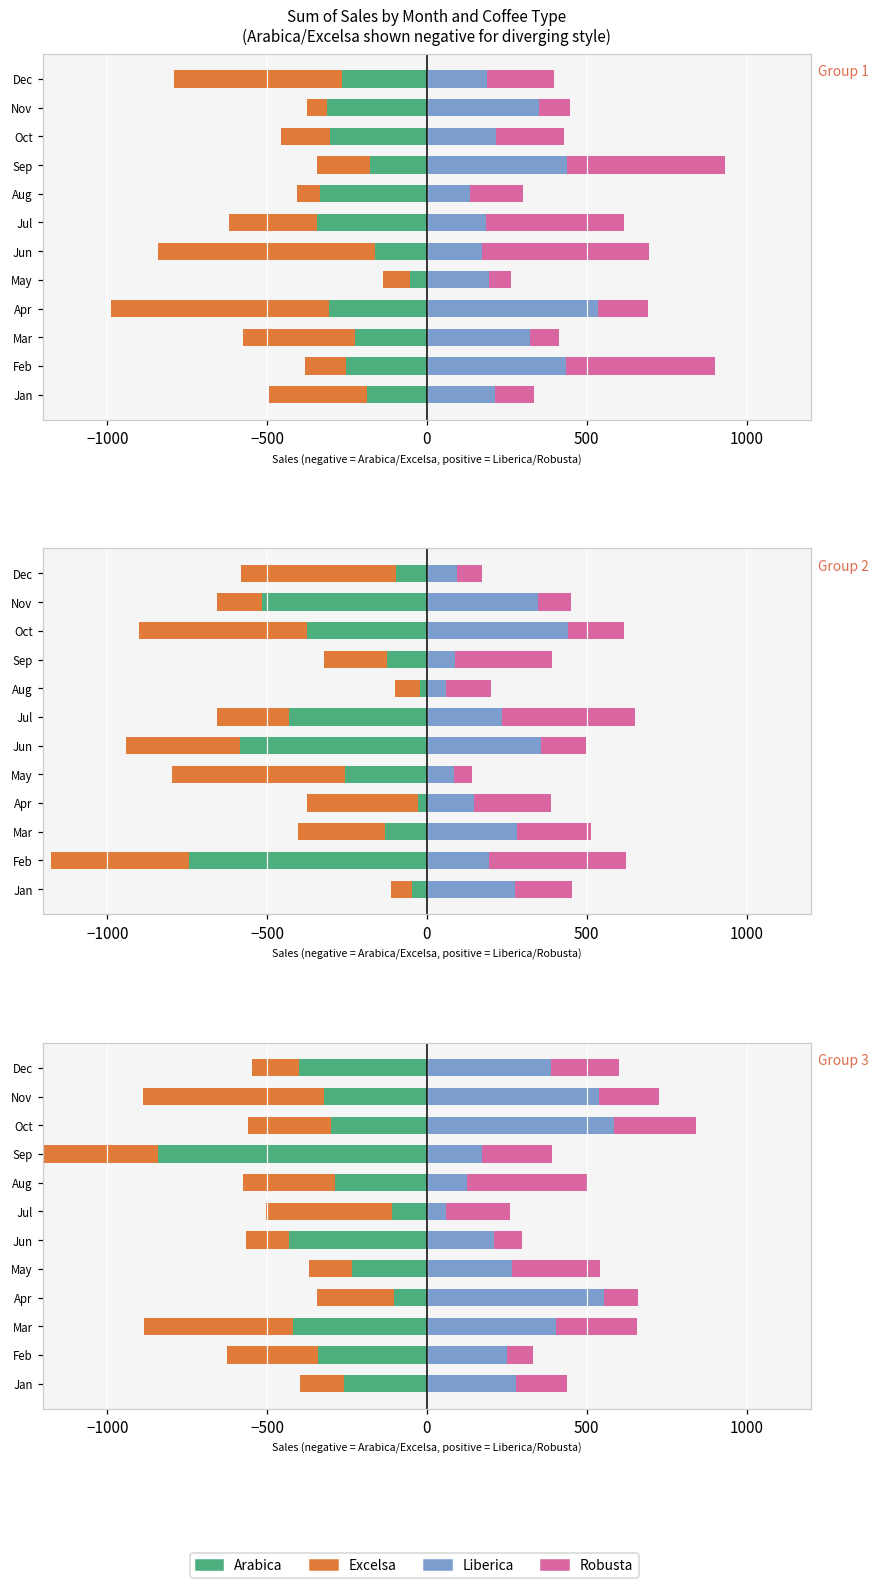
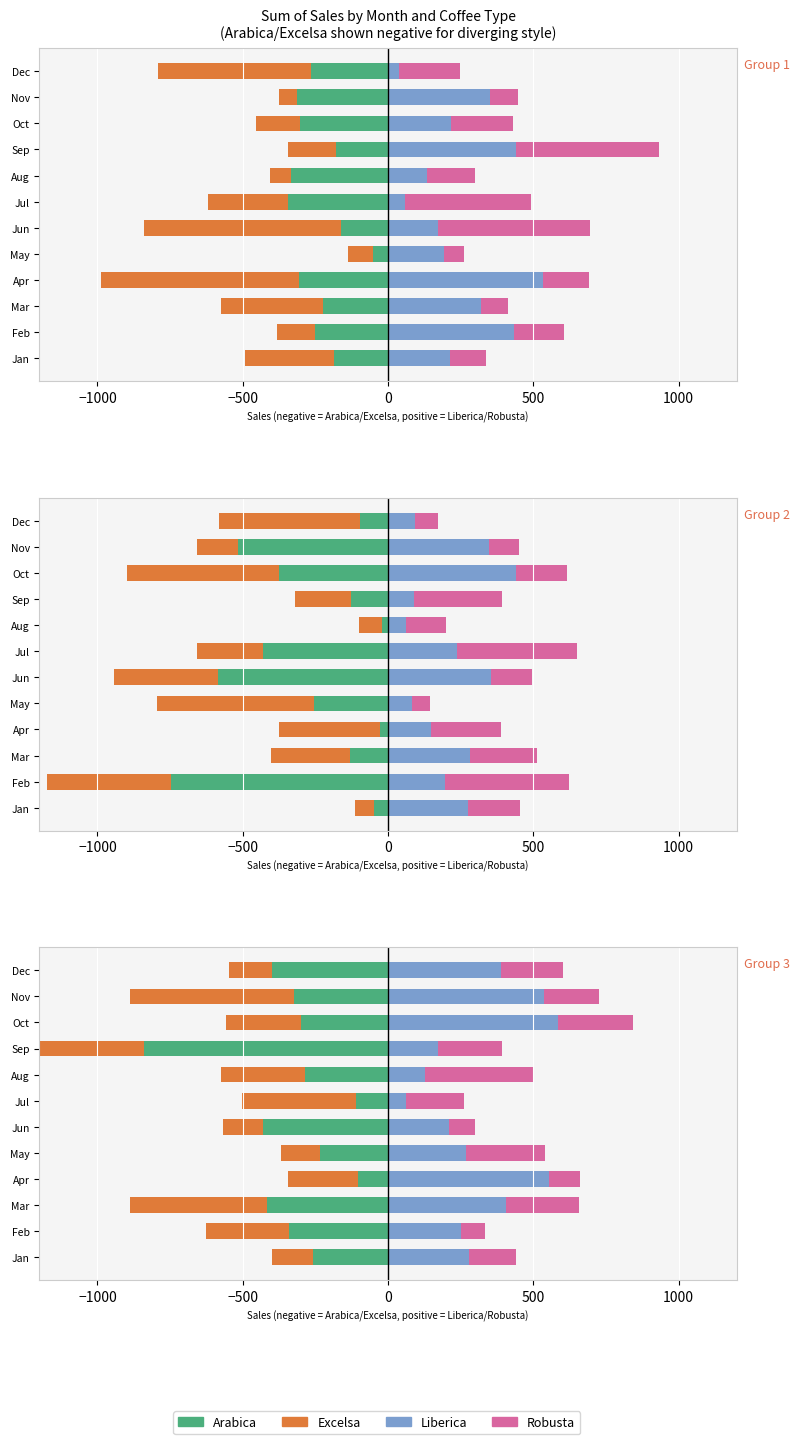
Sum of Sales by Month and Coffee Type (Arabica/Excelsa shown negative for diverging style), Liberica, Dec: 190 -> 40
Sum of Sales by Month and Coffee Type (Arabica/Excelsa shown negative for diverging style), Liberica, Jul: 180 -> 60
Sum of Sales by Month and Coffee Type (Arabica/Excelsa shown negative for diverging style), Robusta, Feb: 470 -> 170
